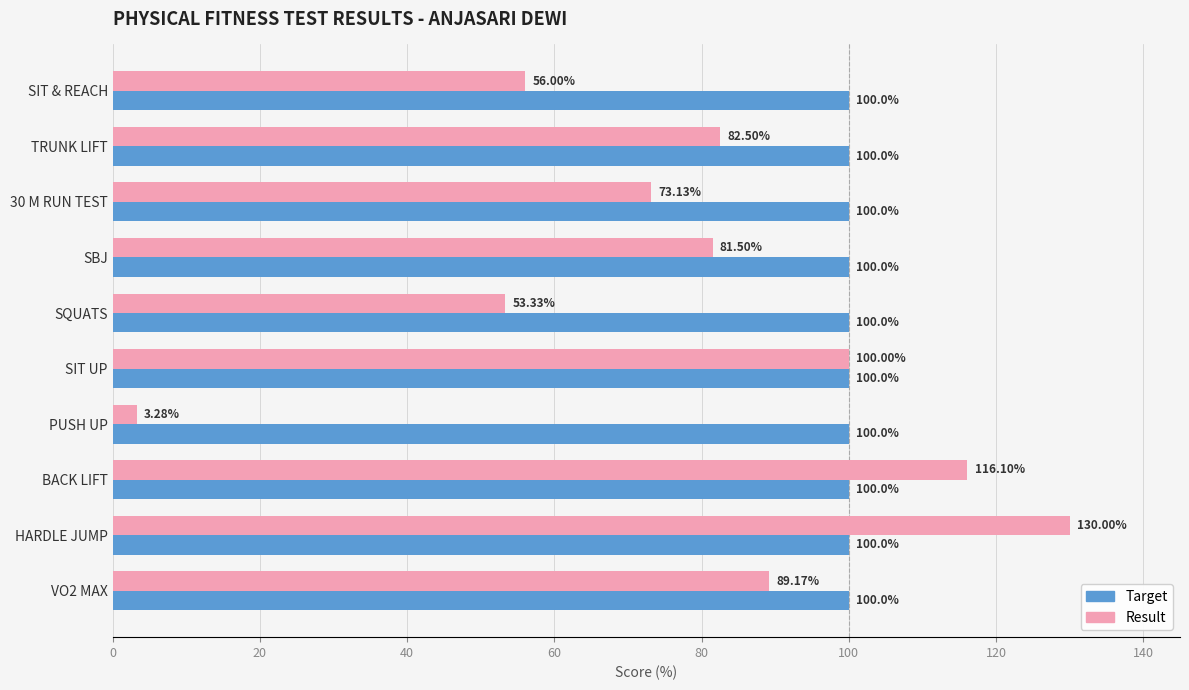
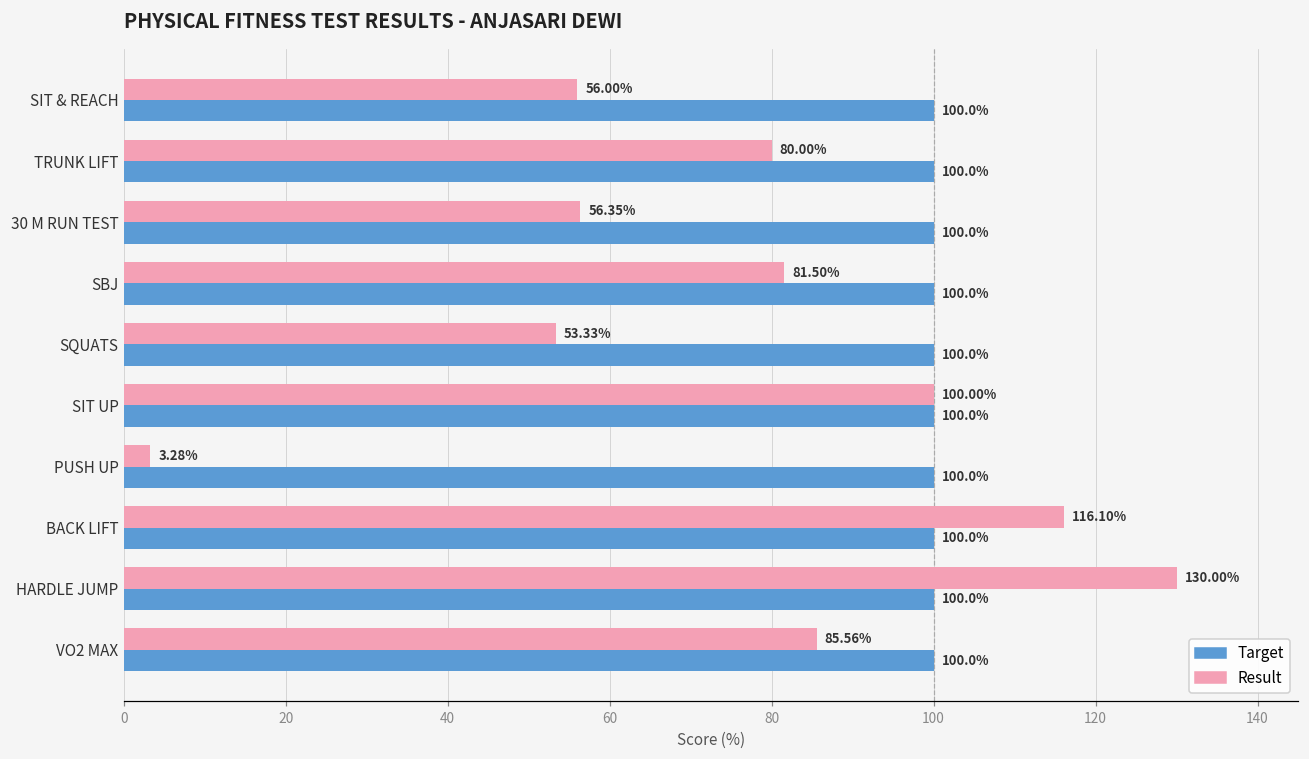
Result, TRUNK LIFT: 82.50% -> 80.00%
Result, 30 M RUN TEST: 73.13% -> 56.35%
Result, VO2 MAX: 89.17% -> 85.56%
